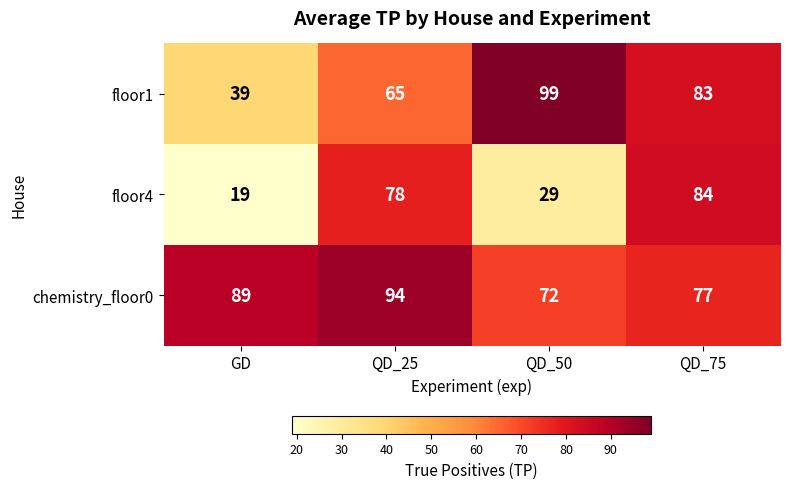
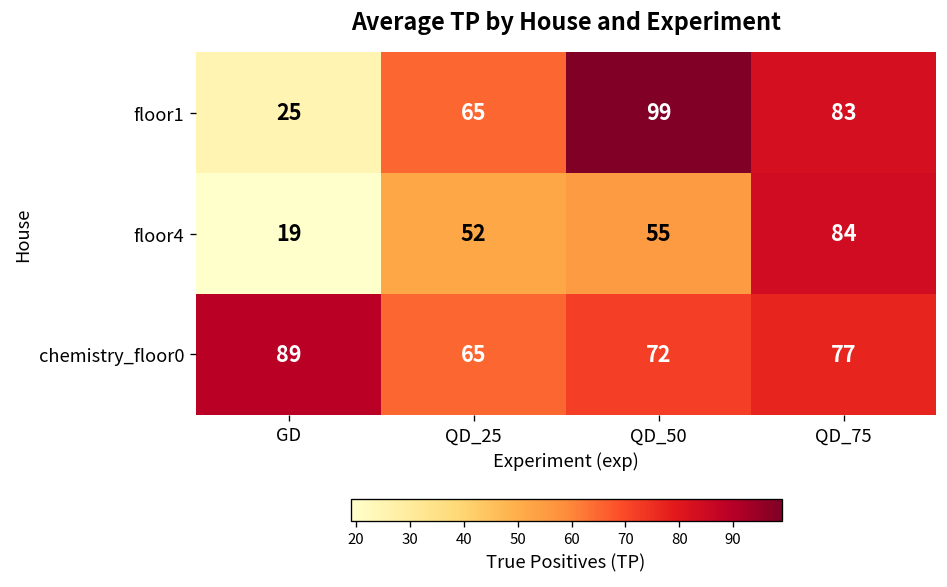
floor1, GD: 39 -> 25
floor4, QD_25: 78 -> 52
floor4, QD_50: 29 -> 55
chemistry_floor0, QD_25: 94 -> 65
